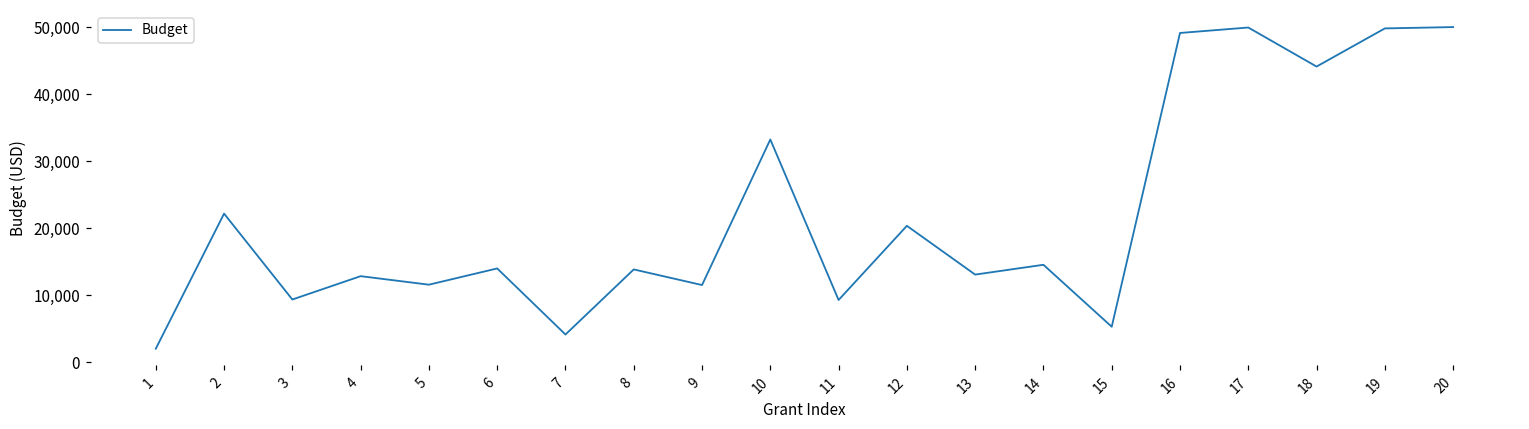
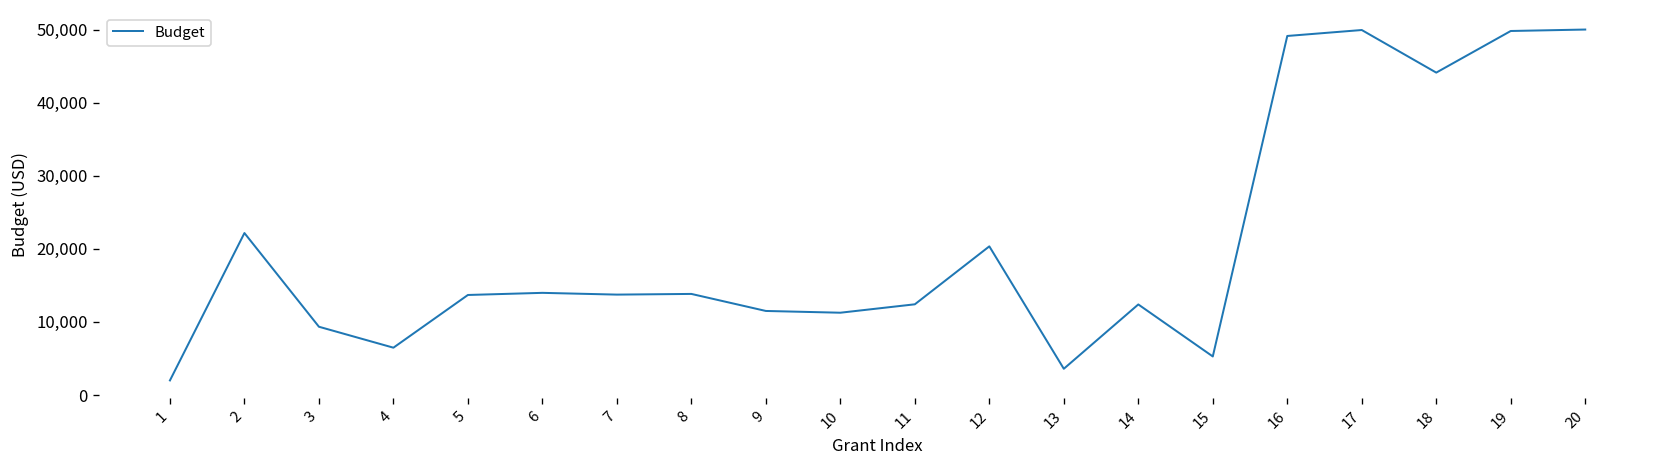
4: 13,000 -> 6,000
5: 12,000 -> 14,000
7: 4,000 -> 14,000
10: 33,000 -> 11,000
11: 9,000 -> 12,000
13: 13,000 -> 4,000
14: 15,000 -> 12,000
